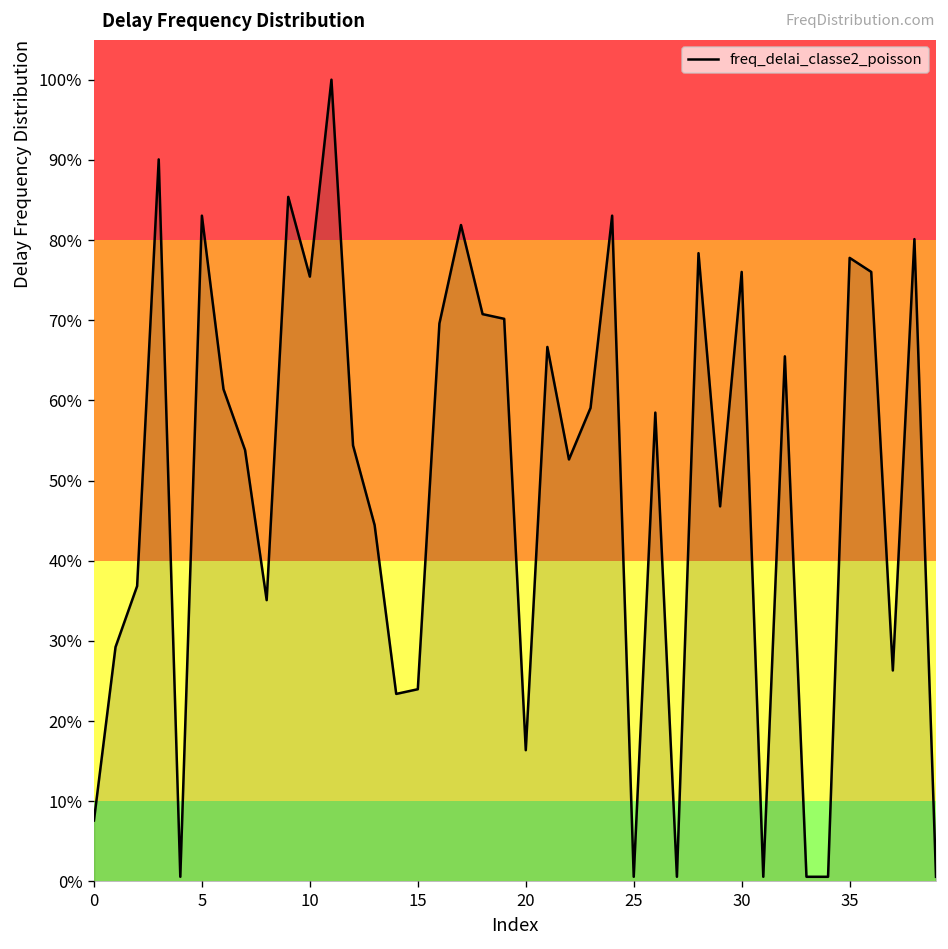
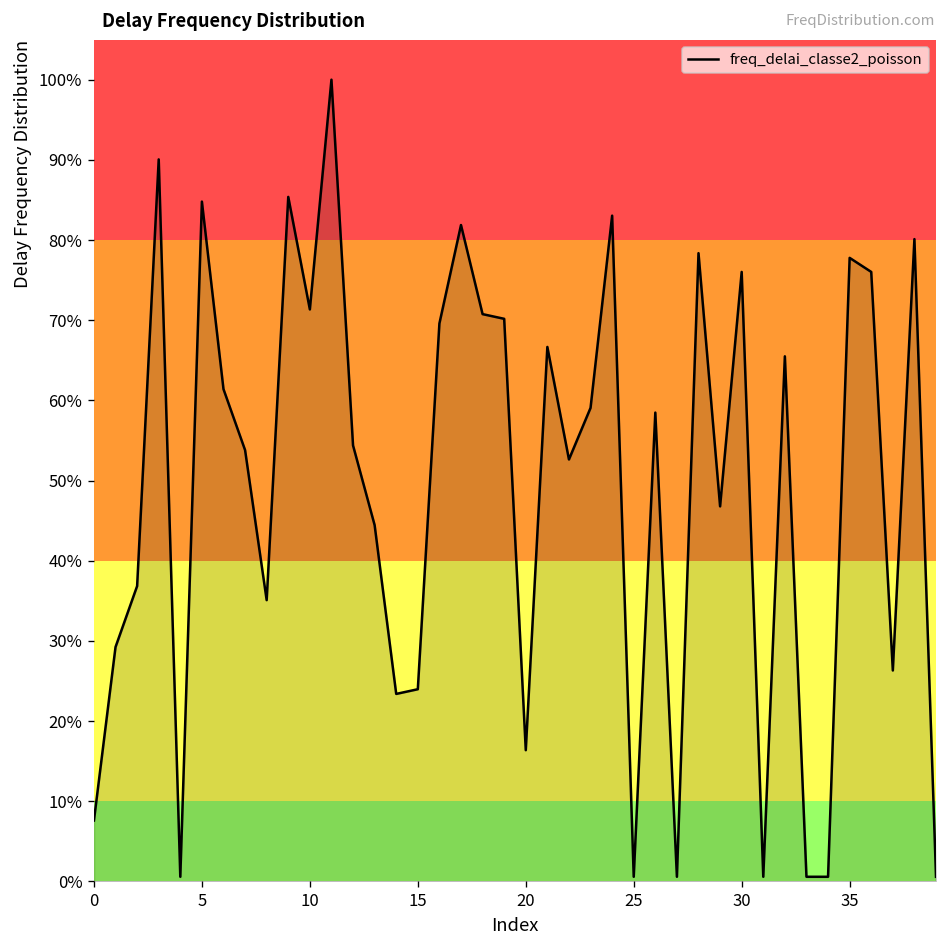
5: 83% -> 85%
10: 75% -> 71%
